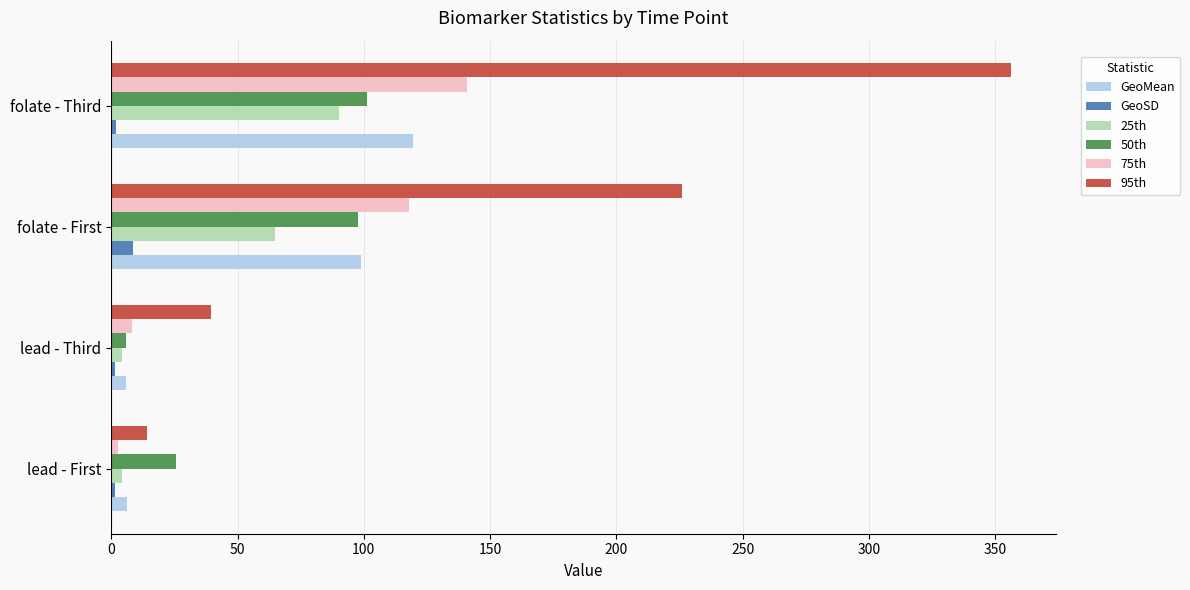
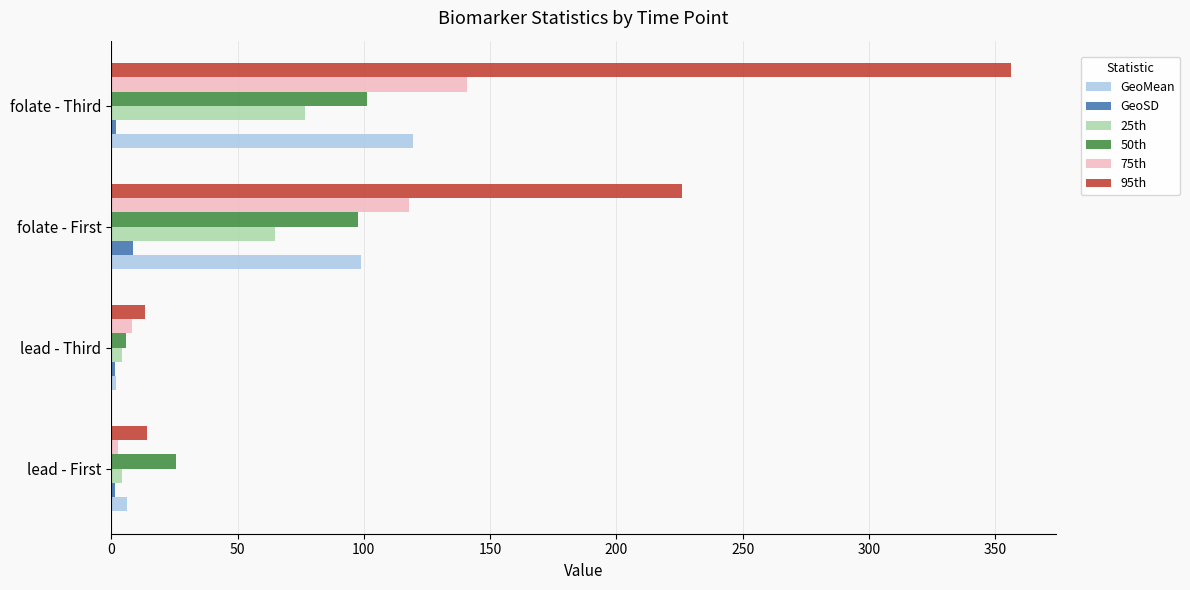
25th, folate - Third: 90 -> 77
95th, lead - Third: 40 -> 13
GeoMean, lead - Third: 6 -> 2
